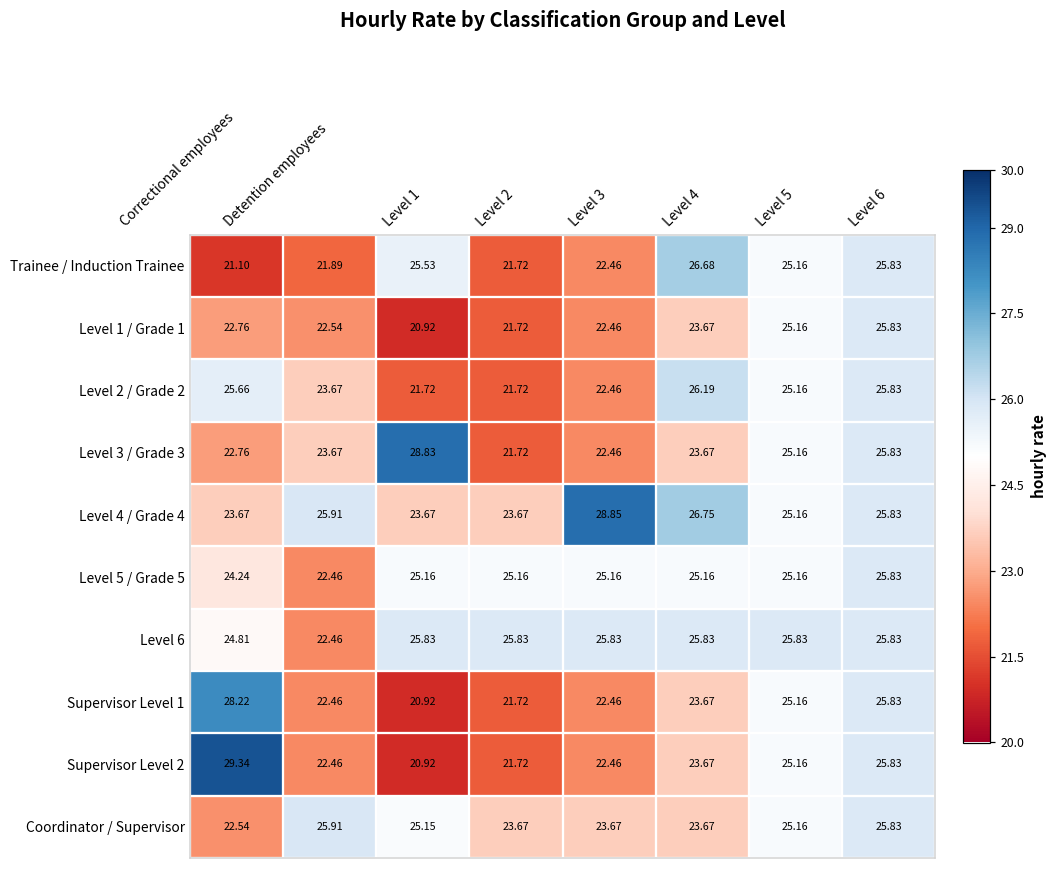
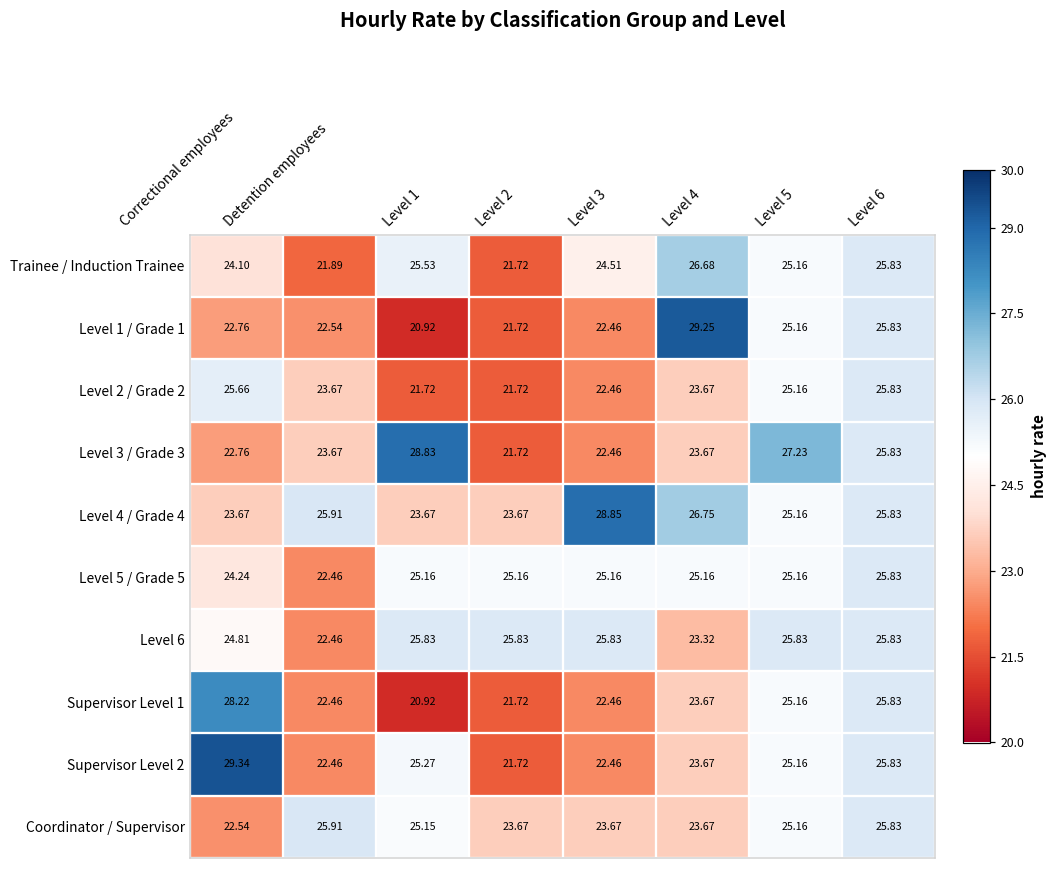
Trainee / Induction Trainee, Correctional employees: 21.10 -> 24.10
Trainee / Induction Trainee, Level 3: 22.46 -> 24.51
Level 1 / Grade 1, Level 4: 23.67 -> 29.25
Level 2 / Grade 2, Level 4: 26.19 -> 23.67
Level 3 / Grade 3, Level 5: 25.16 -> 27.23
Level 6, Level 4: 25.83 -> 23.32
Supervisor Level 2, Level 1: 20.92 -> 25.27
